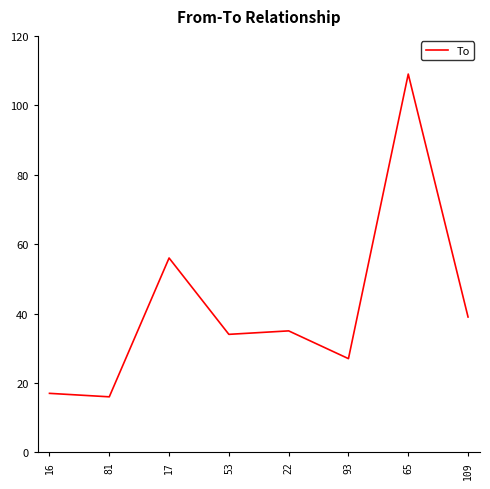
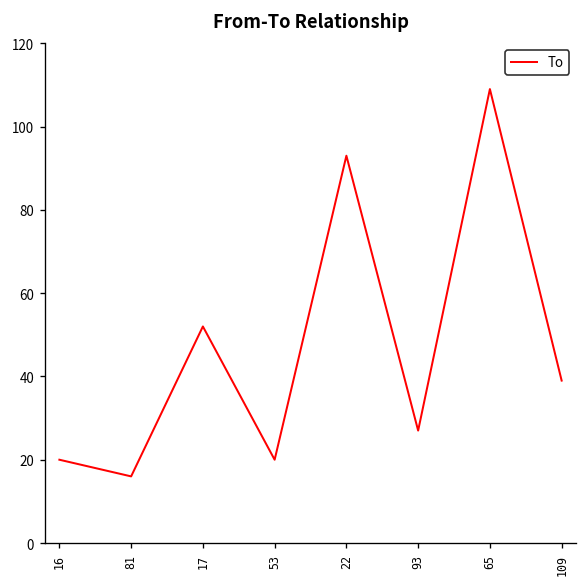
16: 17 -> 20
17: 56 -> 52
53: 34 -> 20
22: 35 -> 93
